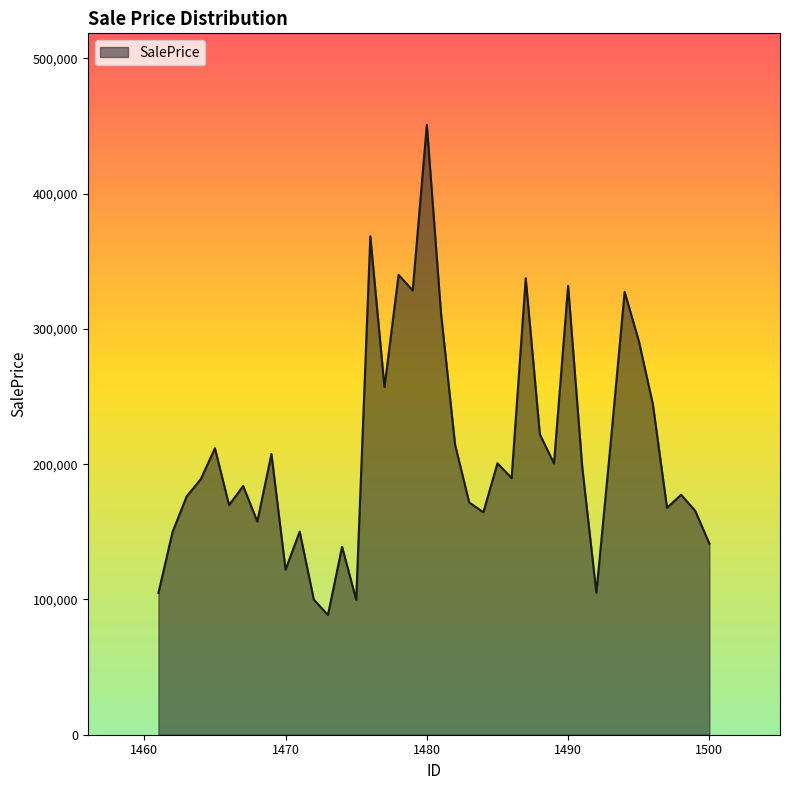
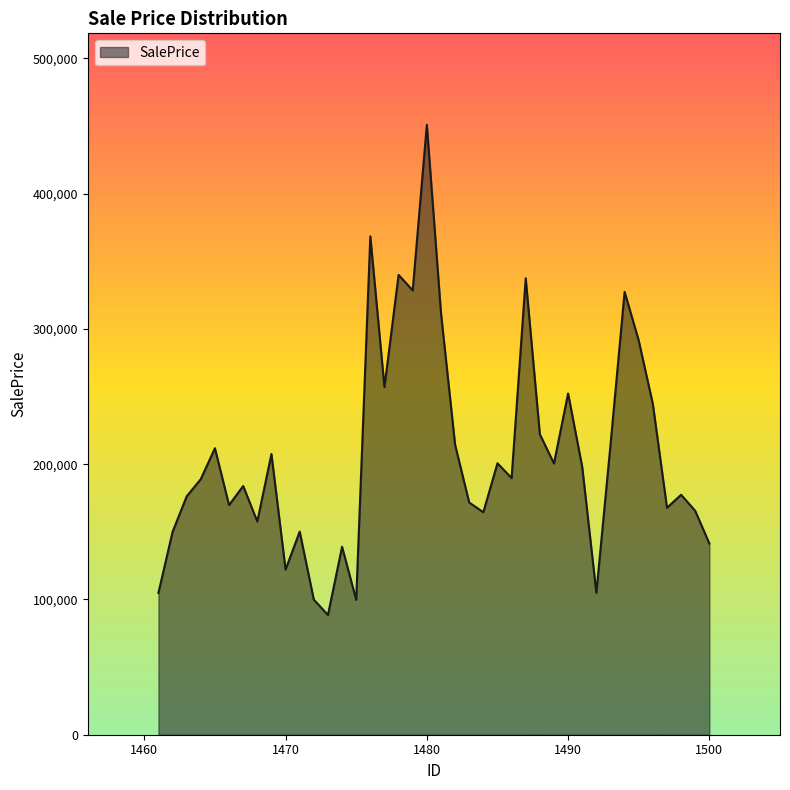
1490: 332,000 -> 252,000
